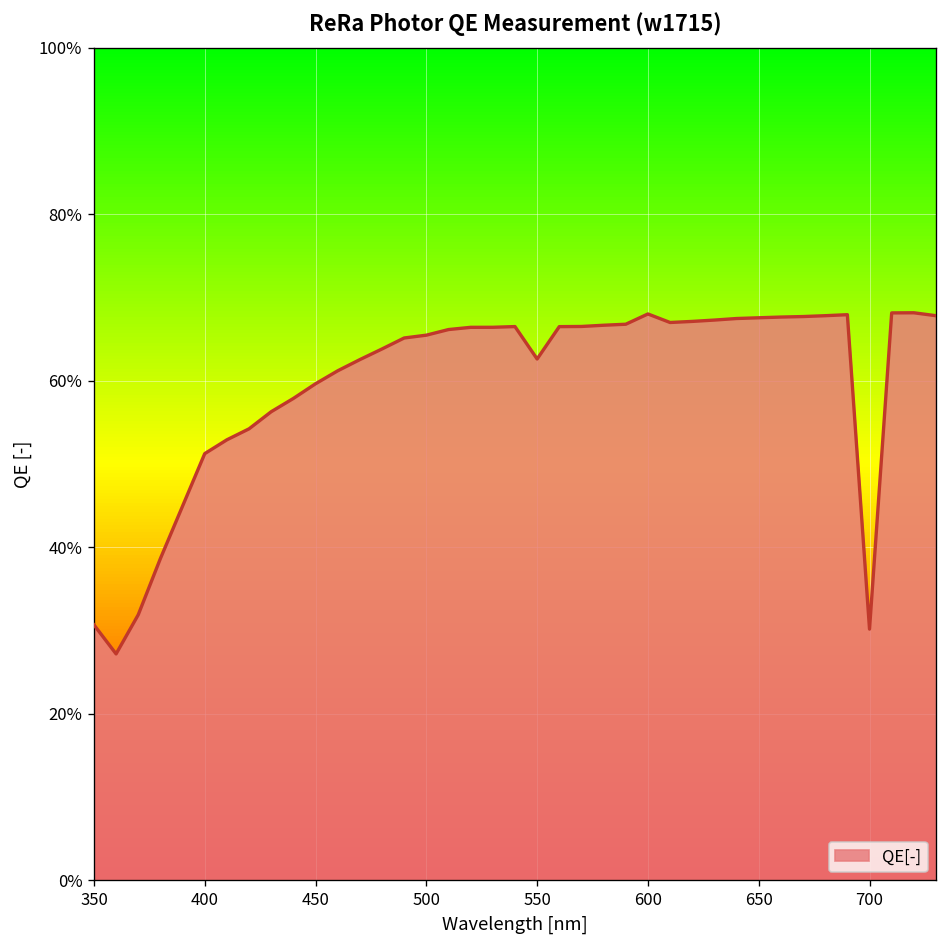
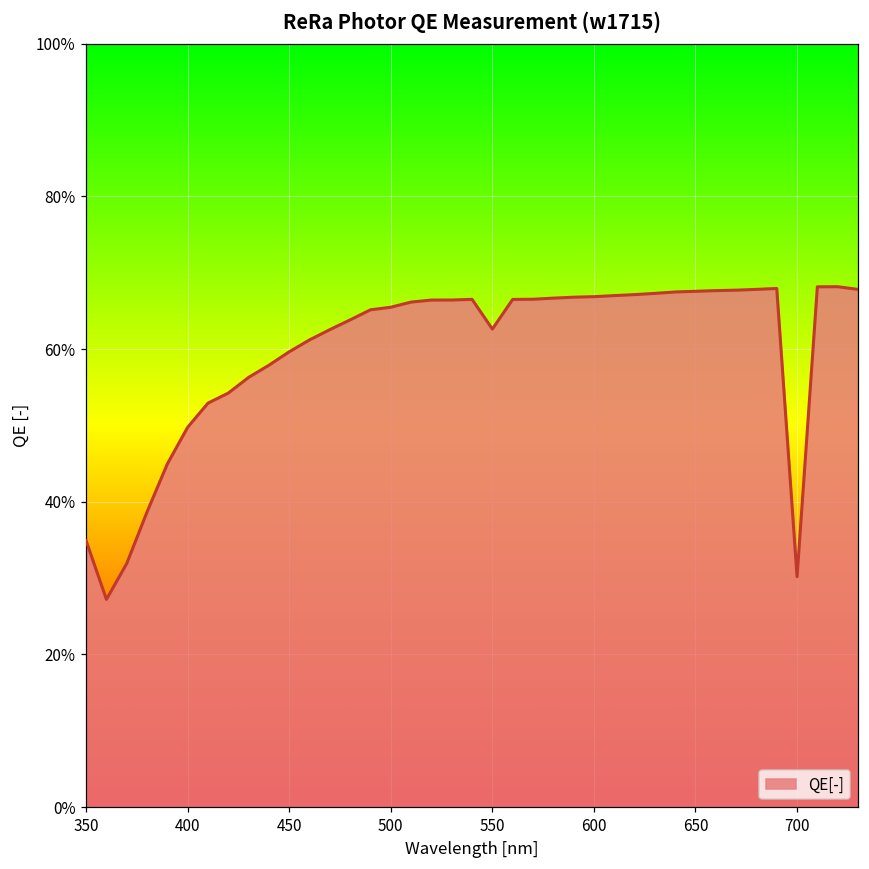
350: 31% -> 35%
400: 51% -> 50%
600: 68% -> 67%
